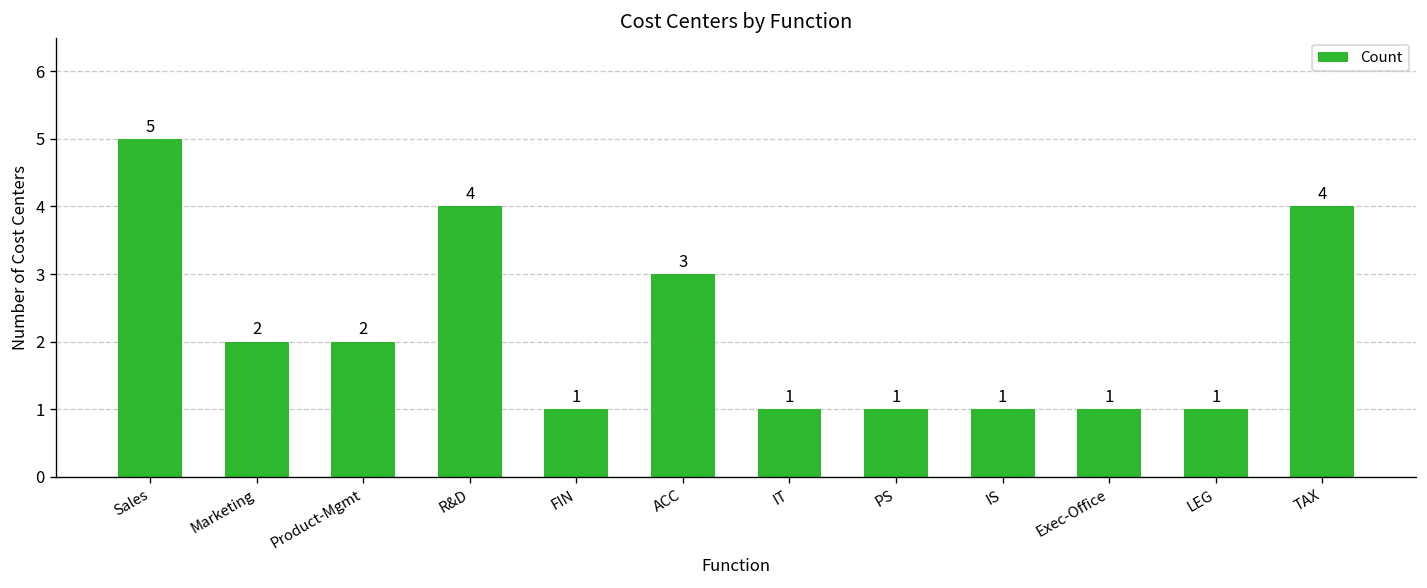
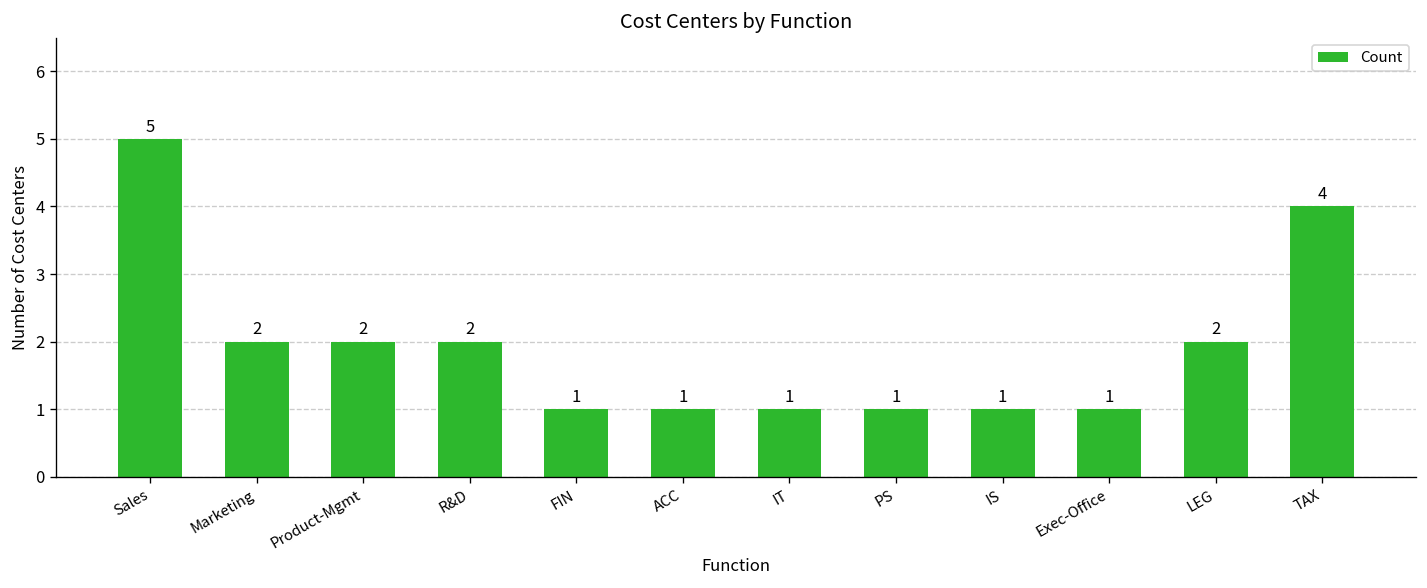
R&D: 4 -> 2
ACC: 3 -> 1
LEG: 1 -> 2
